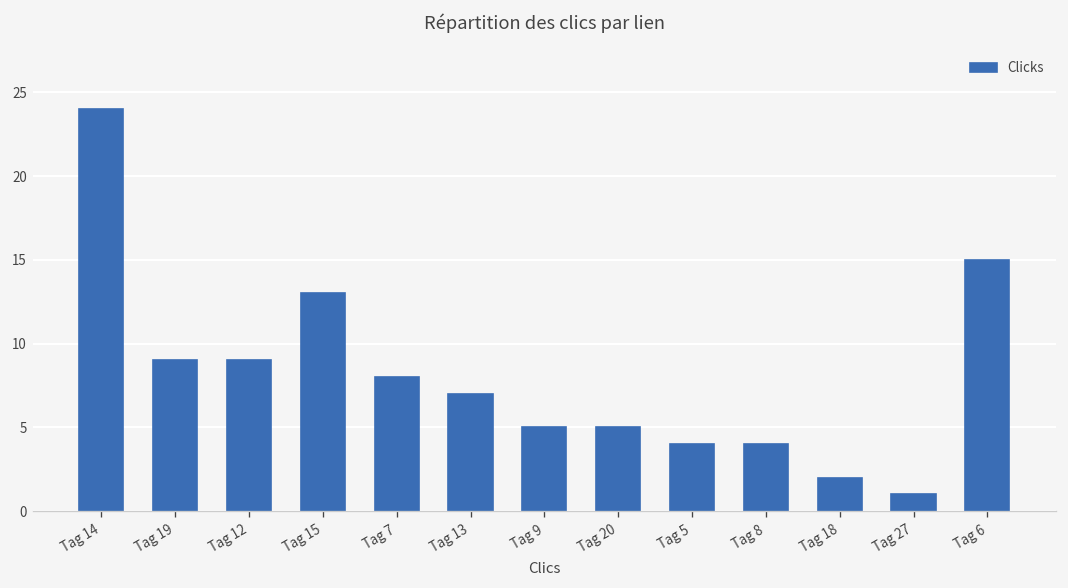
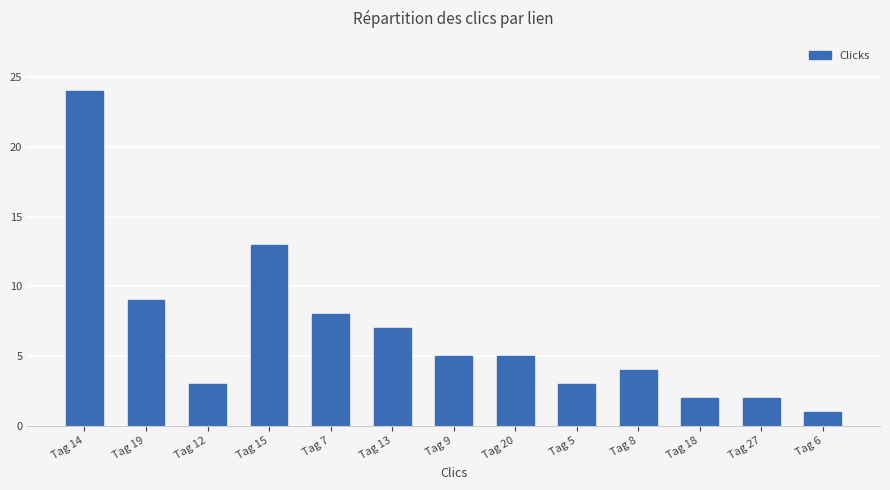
Tag 12: 9 -> 3
Tag 5: 4 -> 3
Tag 27: 1 -> 2
Tag 6: 15 -> 1
